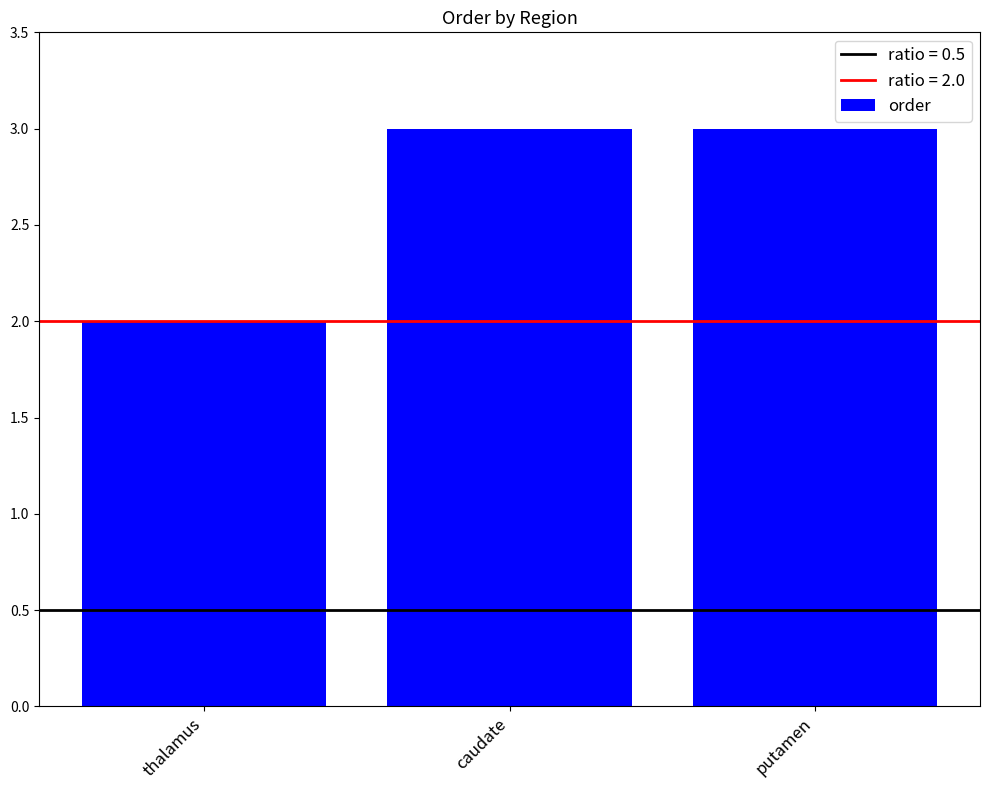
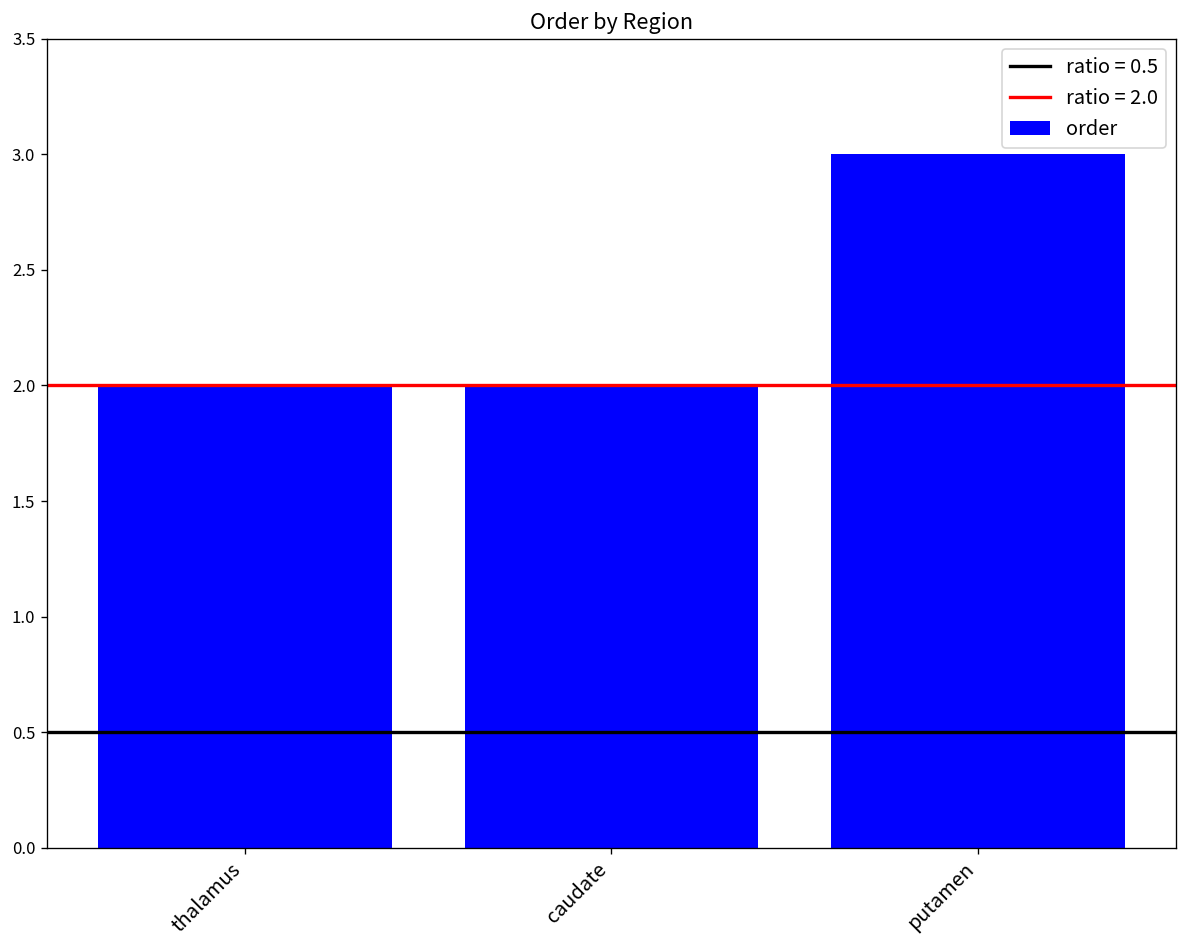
caudate: 3 -> 2
